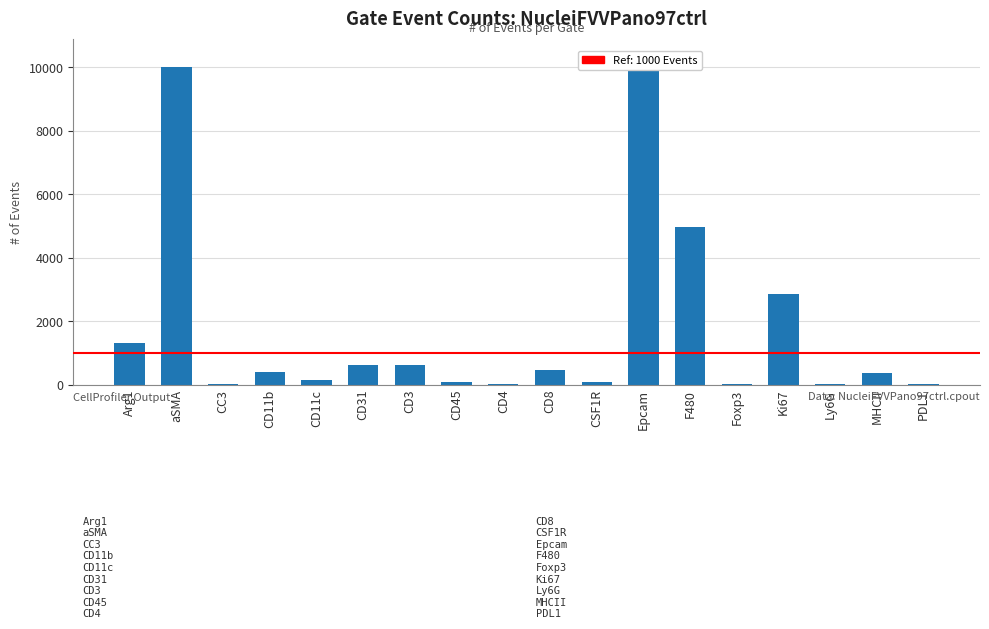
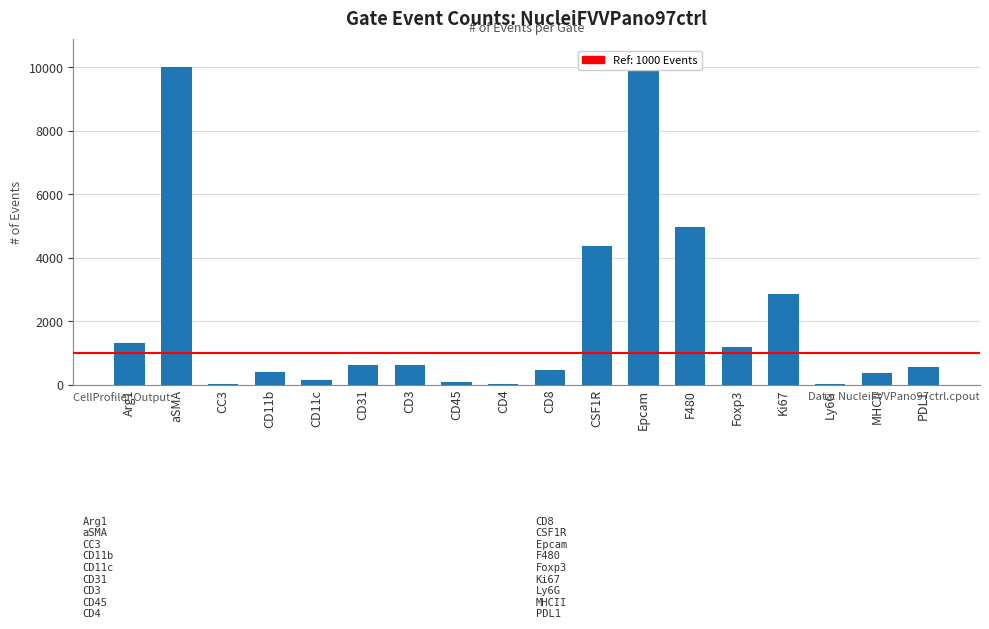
CSF1R: 100 -> 4400
Foxp3: 0 -> 1200
PDL1: 0 -> 500
